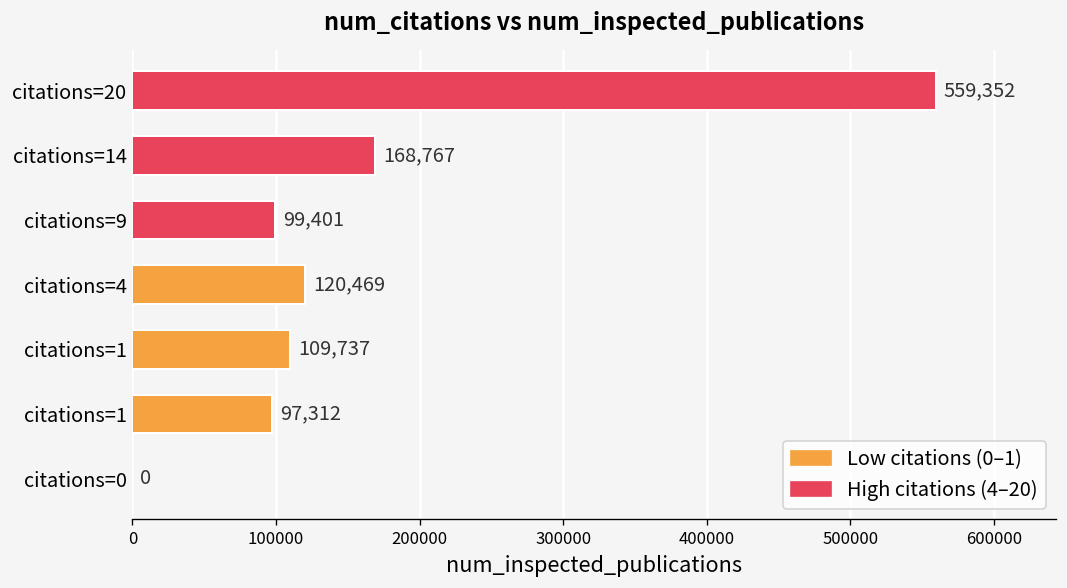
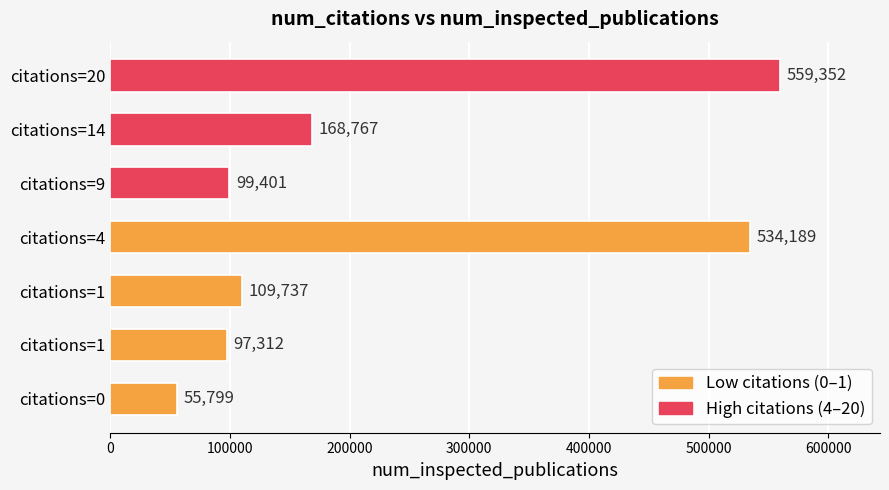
citations=4: 120,469 -> 534,189
citations=0: 0 -> 55,799
